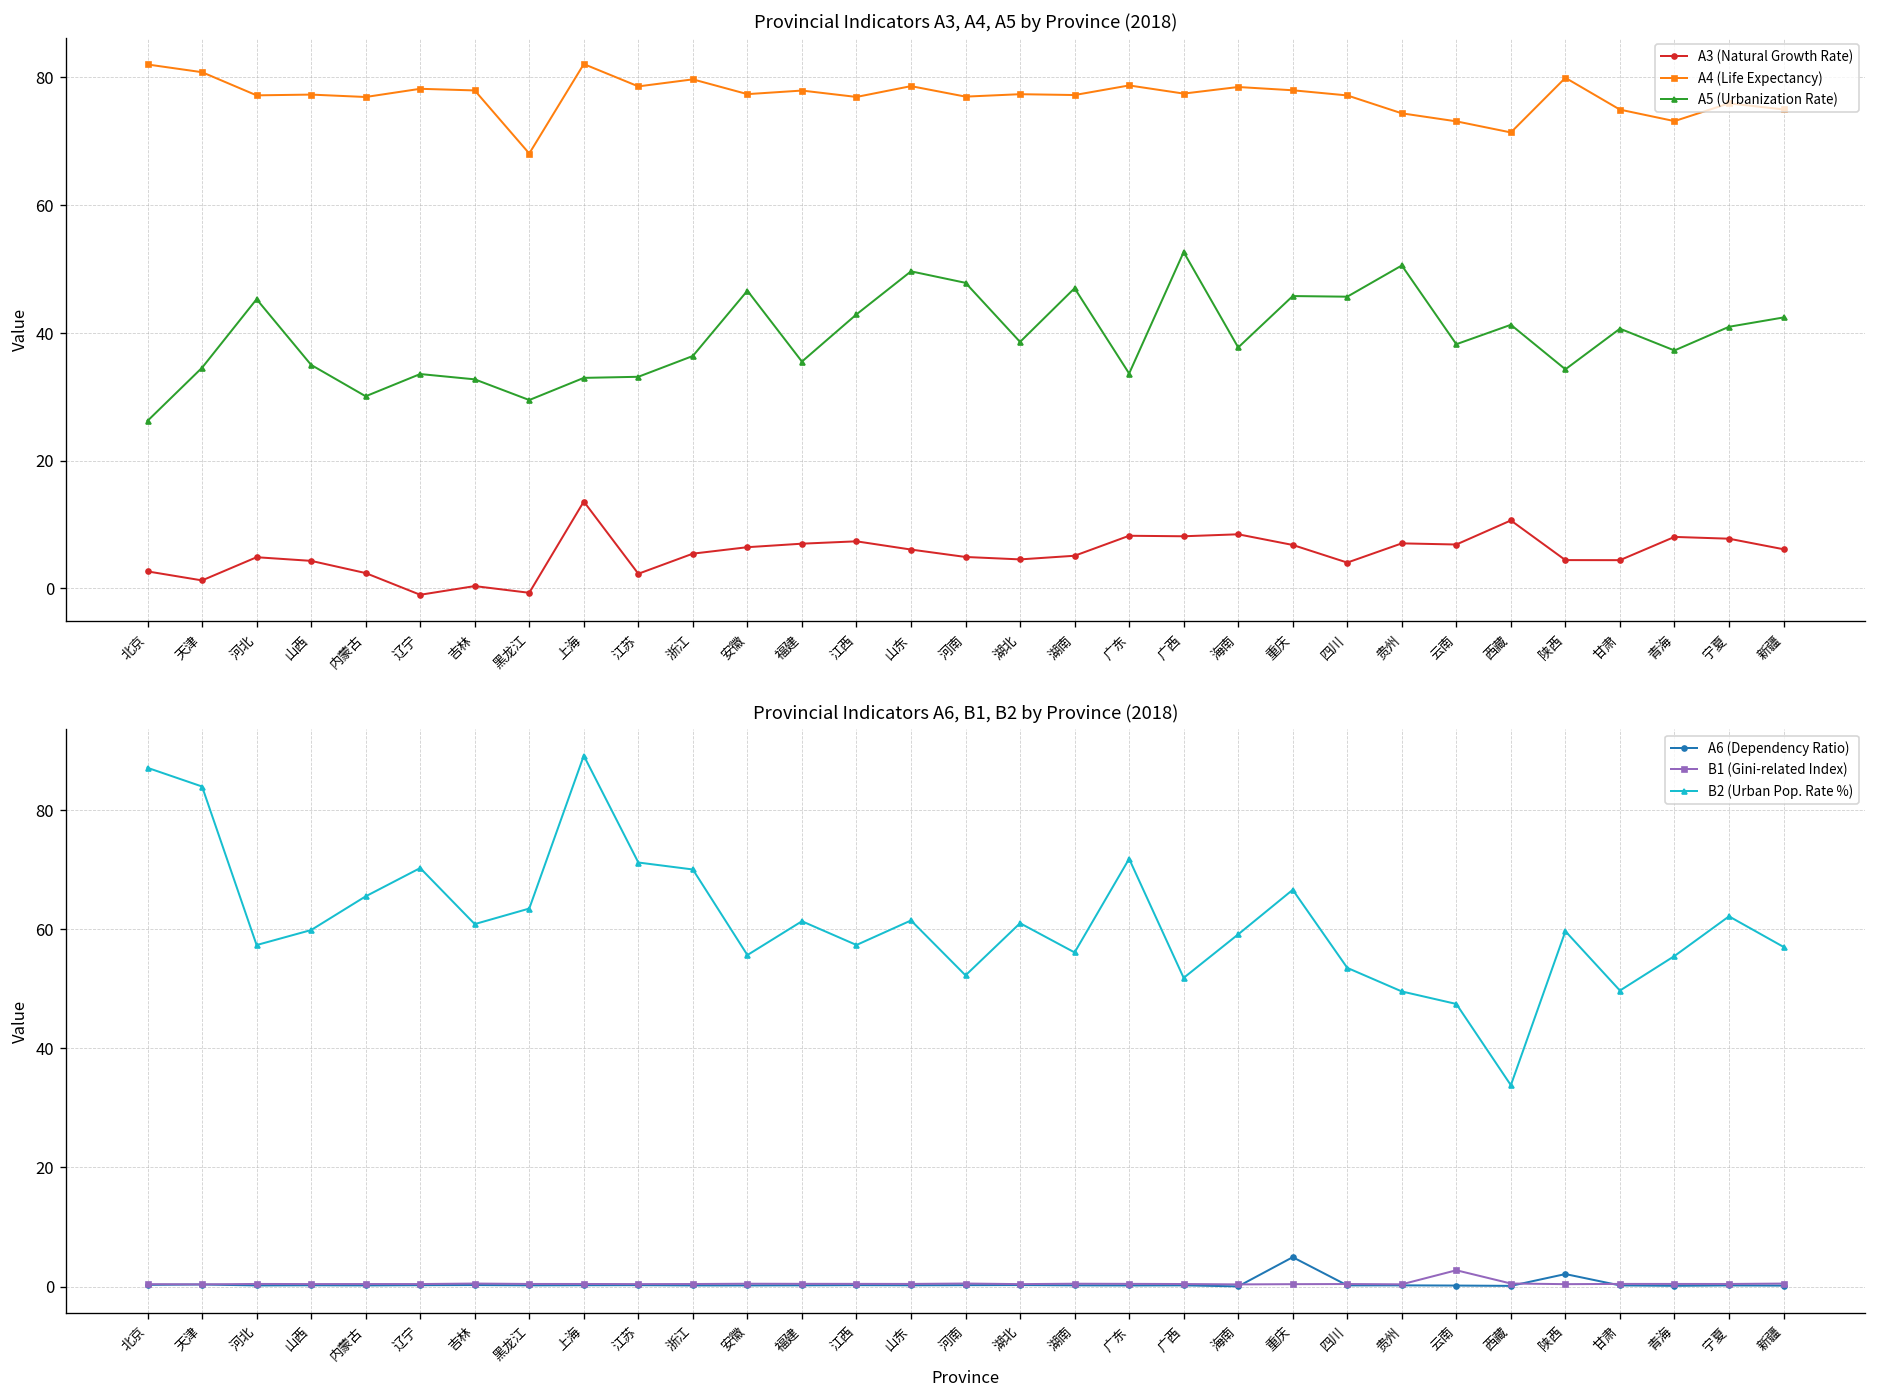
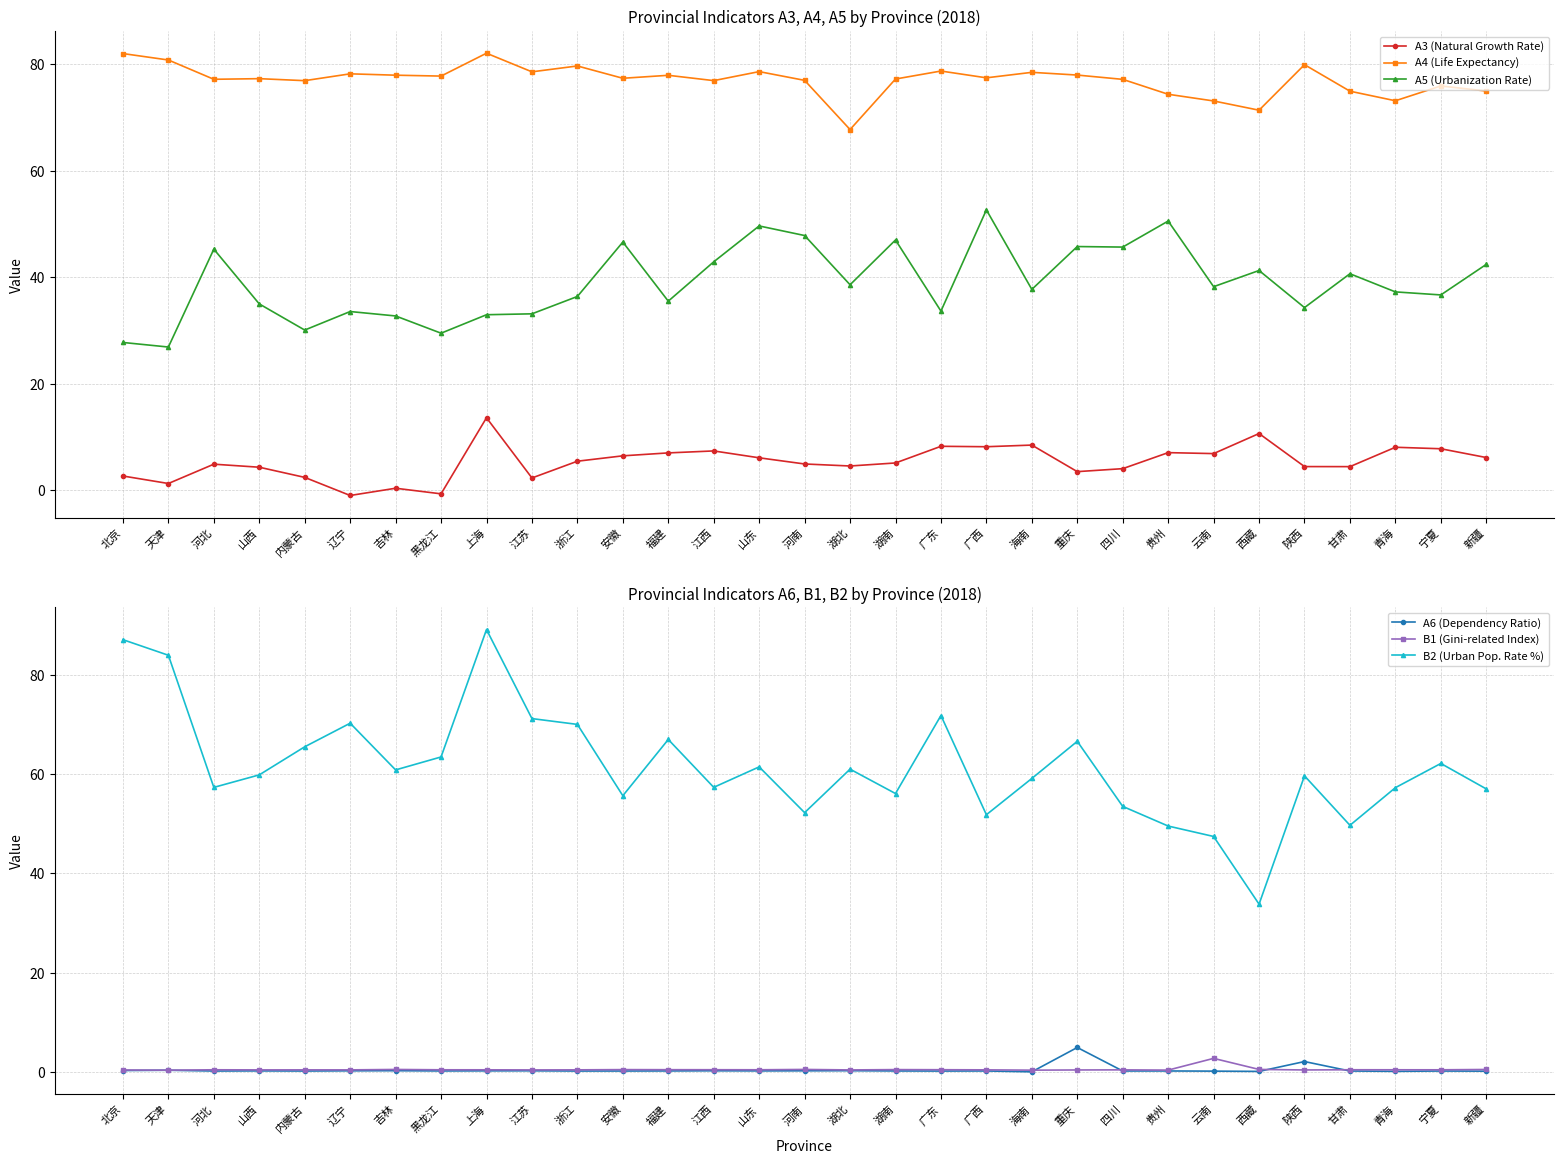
Provincial Indicators A3, A4, A5 by Province (2018), A5 (Urbanization Rate), 北京: 26 -> 28
Provincial Indicators A3, A4, A5 by Province (2018), A5 (Urbanization Rate), 天津: 35 -> 27
Provincial Indicators A3, A4, A5 by Province (2018), A4 (Life Expectancy), 黑龙江: 68 -> 78
Provincial Indicators A3, A4, A5 by Province (2018), A4 (Life Expectancy), 湖北: 77 -> 68
Provincial Indicators A3, A4, A5 by Province (2018), A3 (Natural Growth Rate), 重庆: 7 -> 3
Provincial Indicators A3, A4, A5 by Province (2018), A5 (Urbanization Rate), 宁夏: 41 -> 37
Provincial Indicators A6, B1, B2 by Province (2018), B2 (Urban Pop. Rate %), 福建: 61 -> 67
Provincial Indicators A6, B1, B2 by Province (2018), B2 (Urban Pop. Rate %), 青海: 55 -> 57
